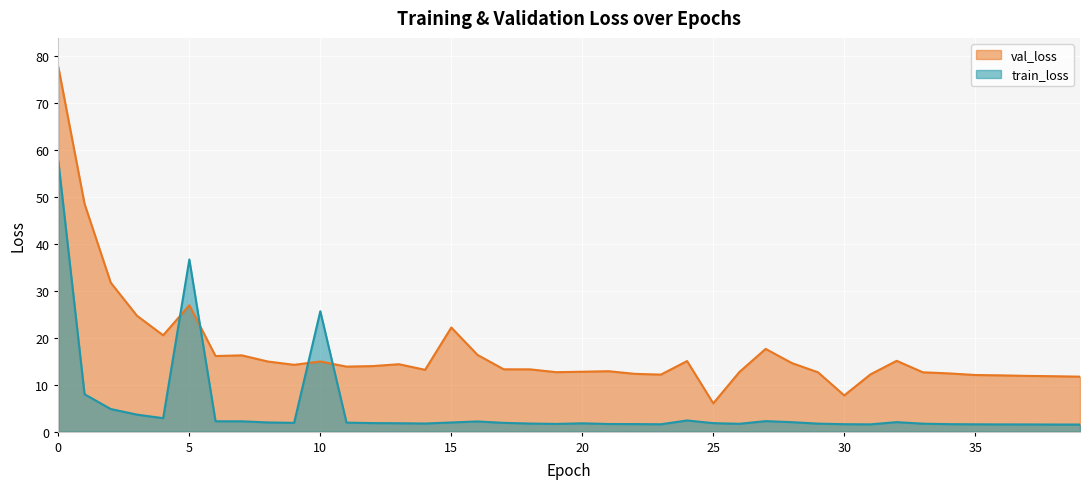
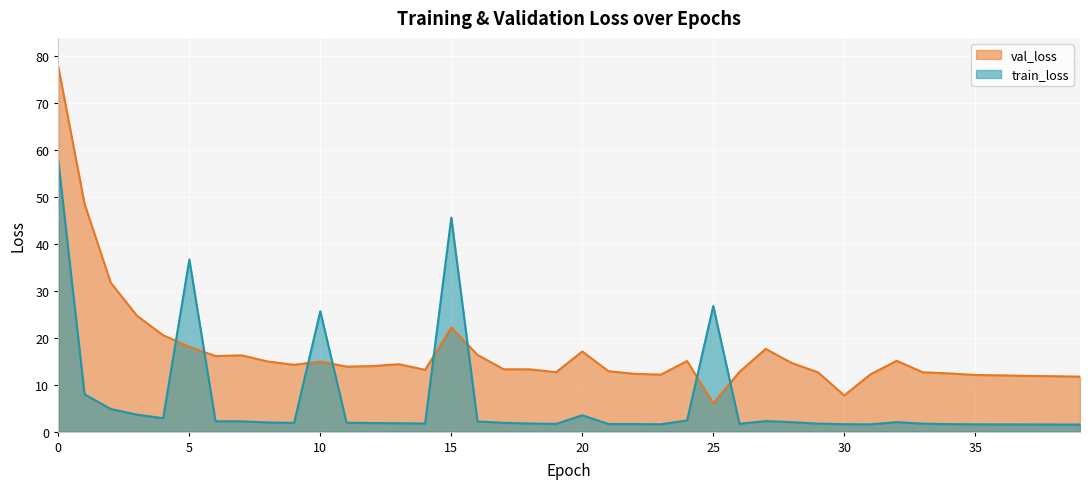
val_loss, 5: 27 -> 18
train_loss, 15: 2 -> 46
val_loss, 20: 13 -> 17
train_loss, 20: 2 -> 3
train_loss, 25: 2 -> 27
